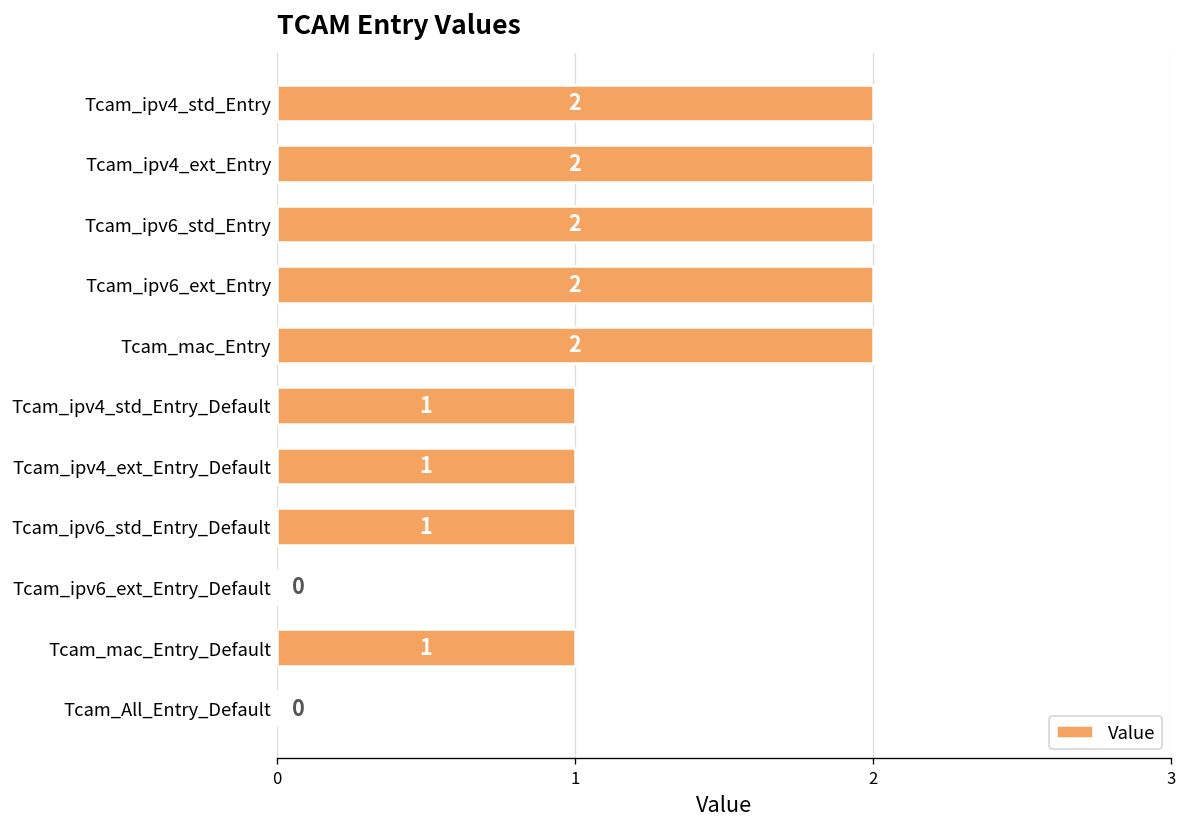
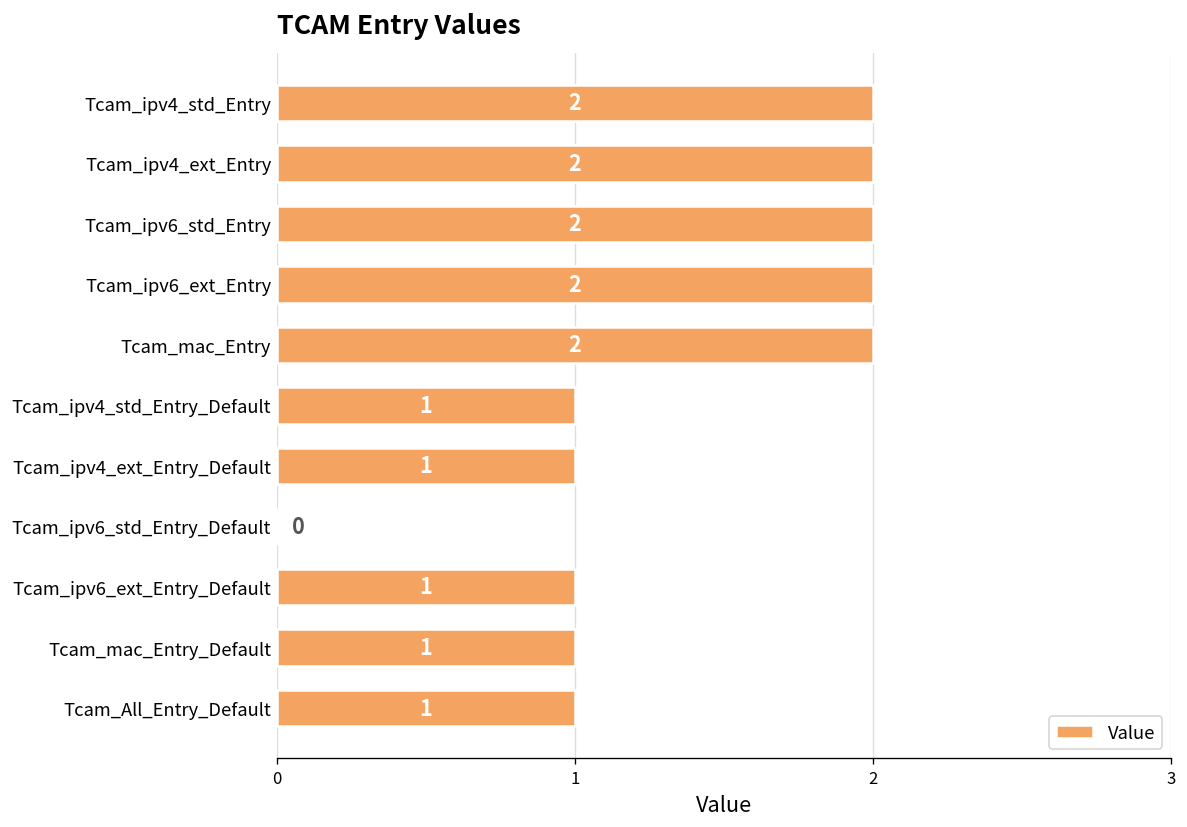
Tcam_ipv6_std_Entry_Default: 1 -> 0
Tcam_ipv6_ext_Entry_Default: 0 -> 1
Tcam_All_Entry_Default: 0 -> 1
